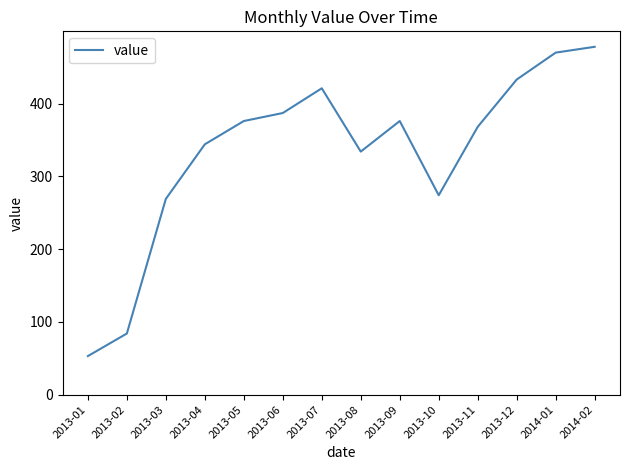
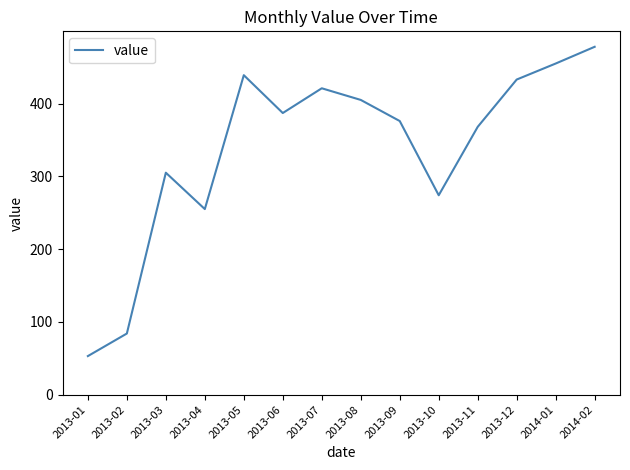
2013-03: 270 -> 310
2013-04: 340 -> 260
2013-05: 380 -> 440
2013-08: 330 -> 410
2014-01: 470 -> 460
